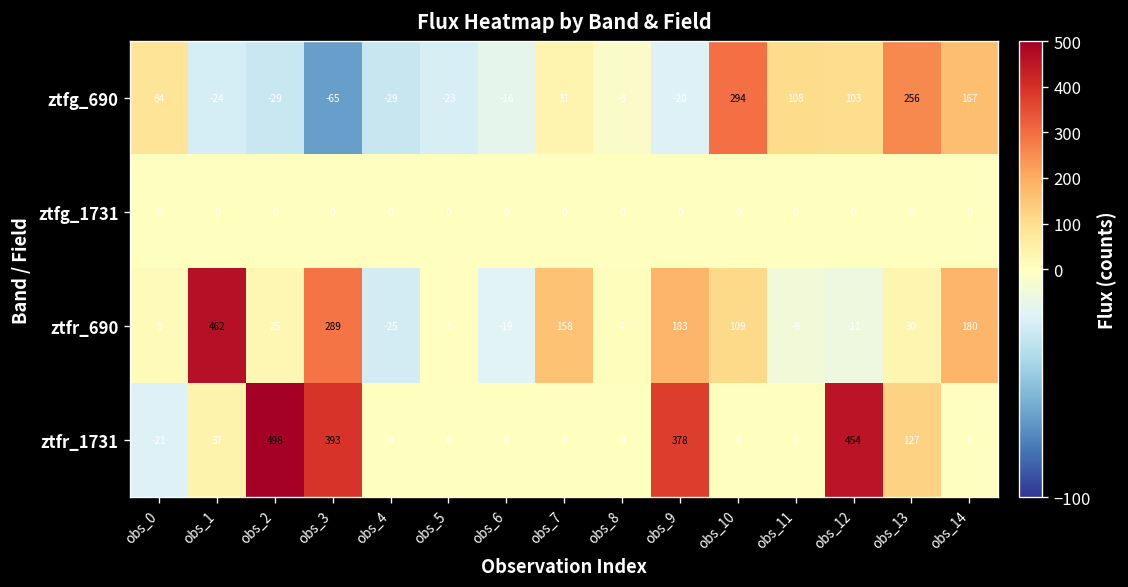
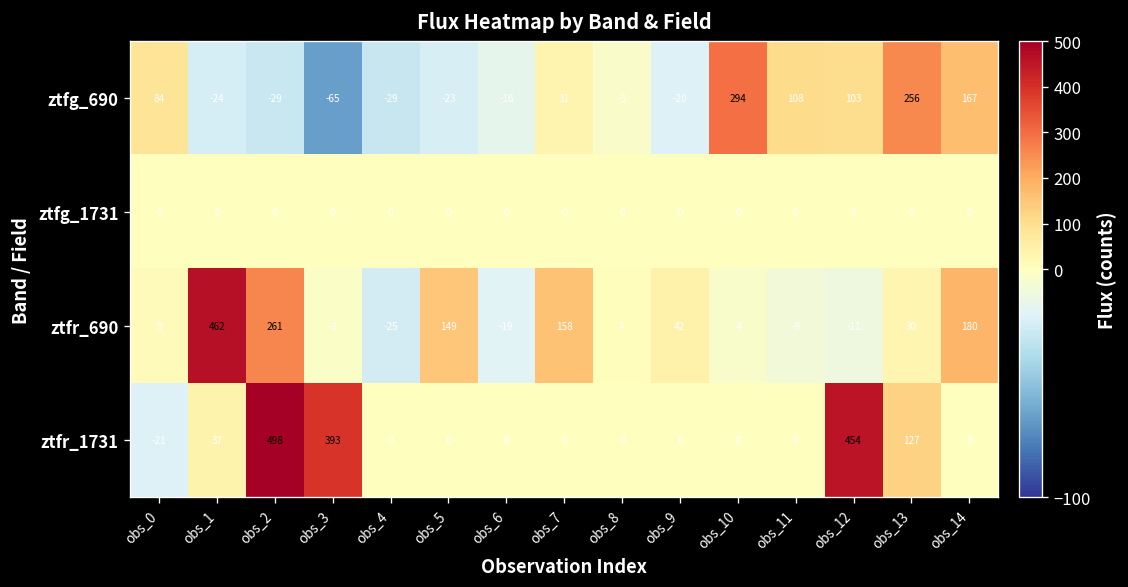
ztfr_690, obs_2: 25 -> 261
ztfr_690, obs_3: 289 -> -2
ztfr_690, obs_5: 3 -> 149
ztfr_690, obs_9: 183 -> 42
ztfr_690, obs_10: 109 -> -4
ztfr_1731, obs_9: 378 -> 0
